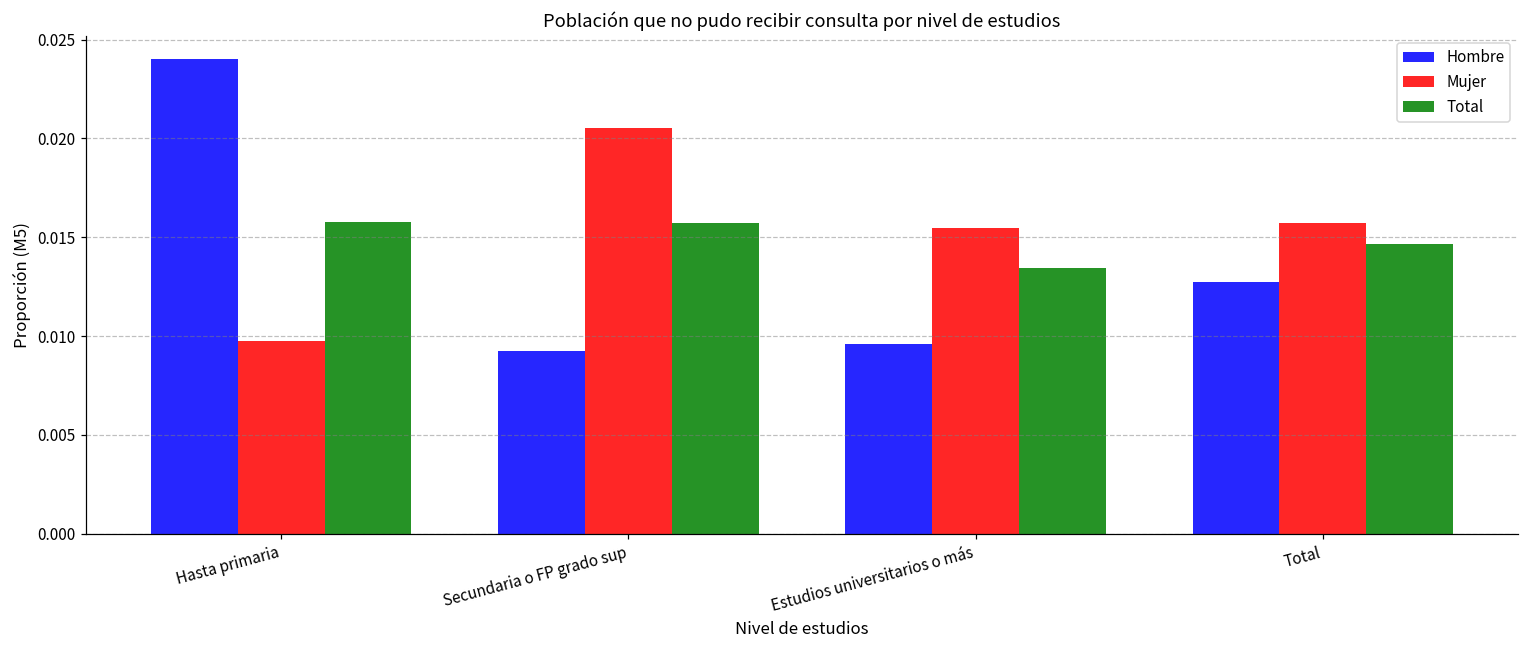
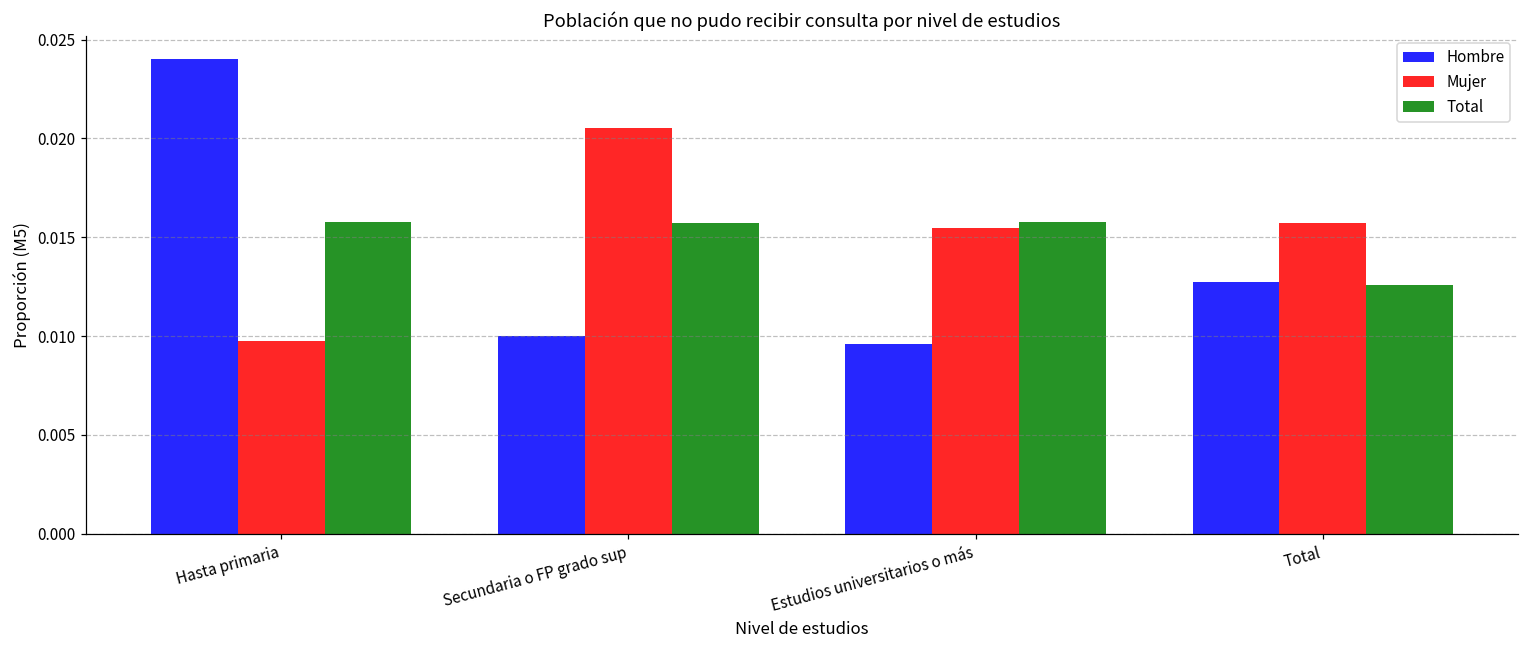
Hombre, Secundaria o FP grado sup: 0.0092 -> 0.0100
Total, Estudios universitarios o más: 0.0135 -> 0.0158
Total, Total: 0.0147 -> 0.0126
